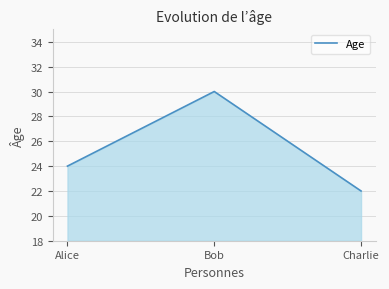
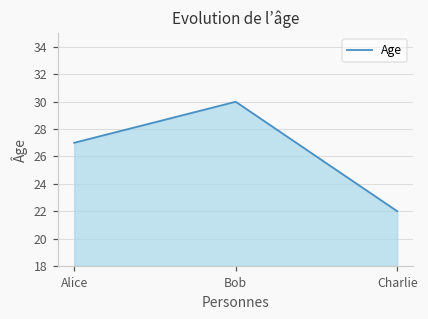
Alice: 24 -> 27
